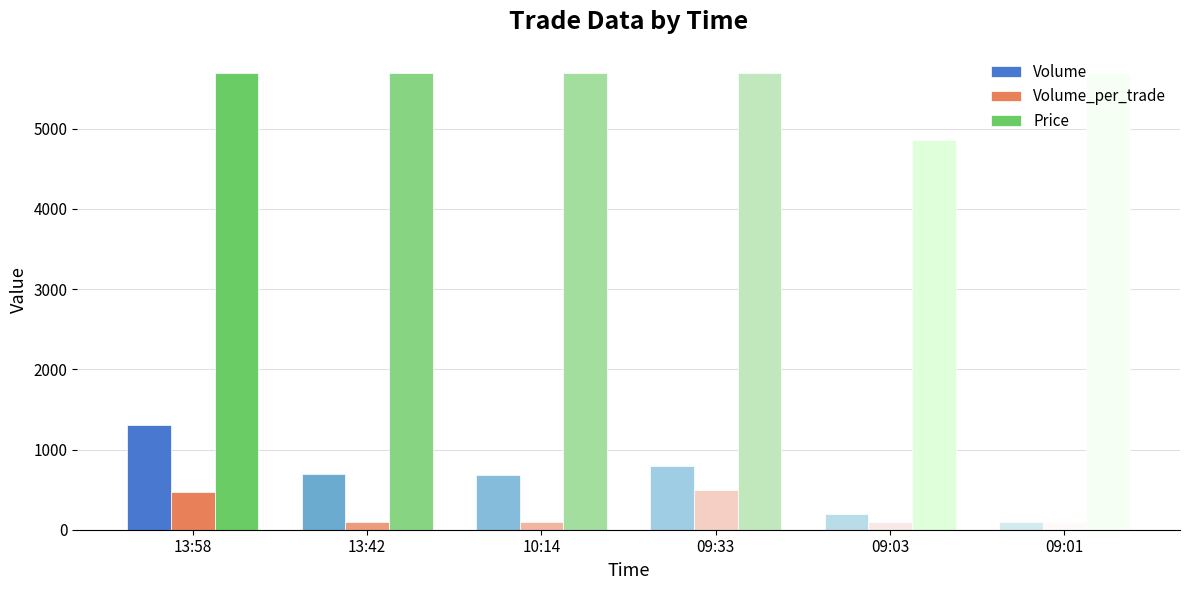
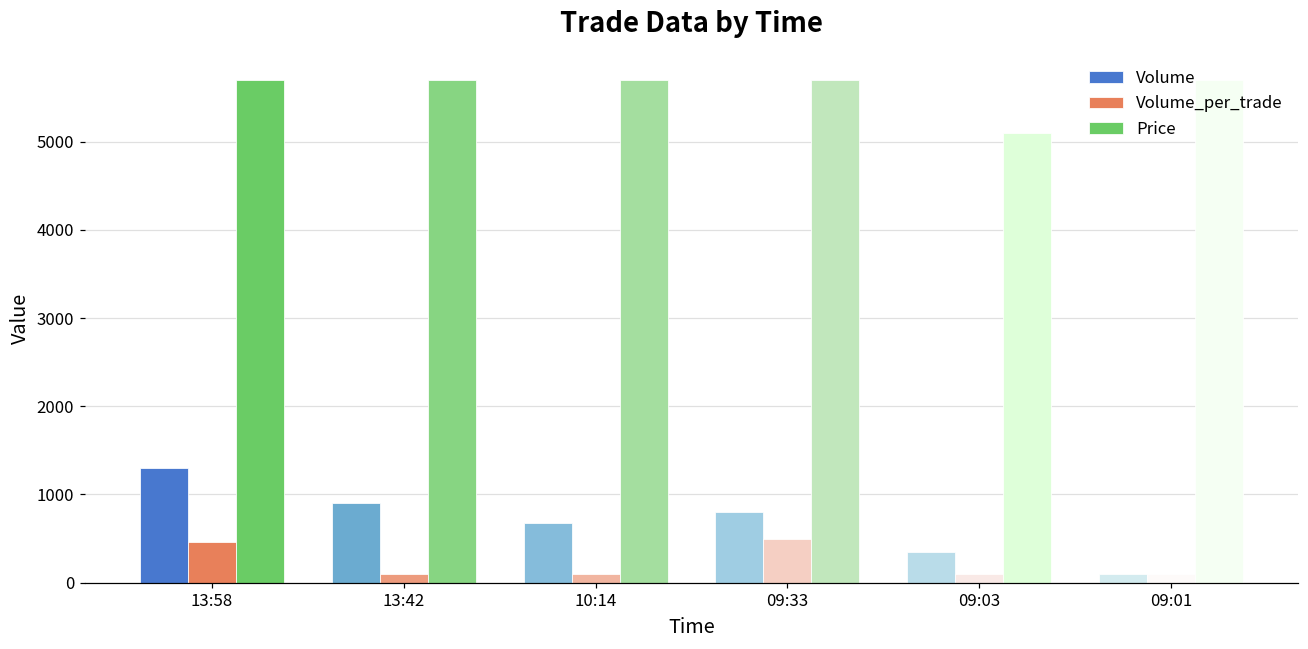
Volume, 13:42: 700 -> 900
Volume, 09:03: 200 -> 400
Price, 09:03: 4900 -> 5100
